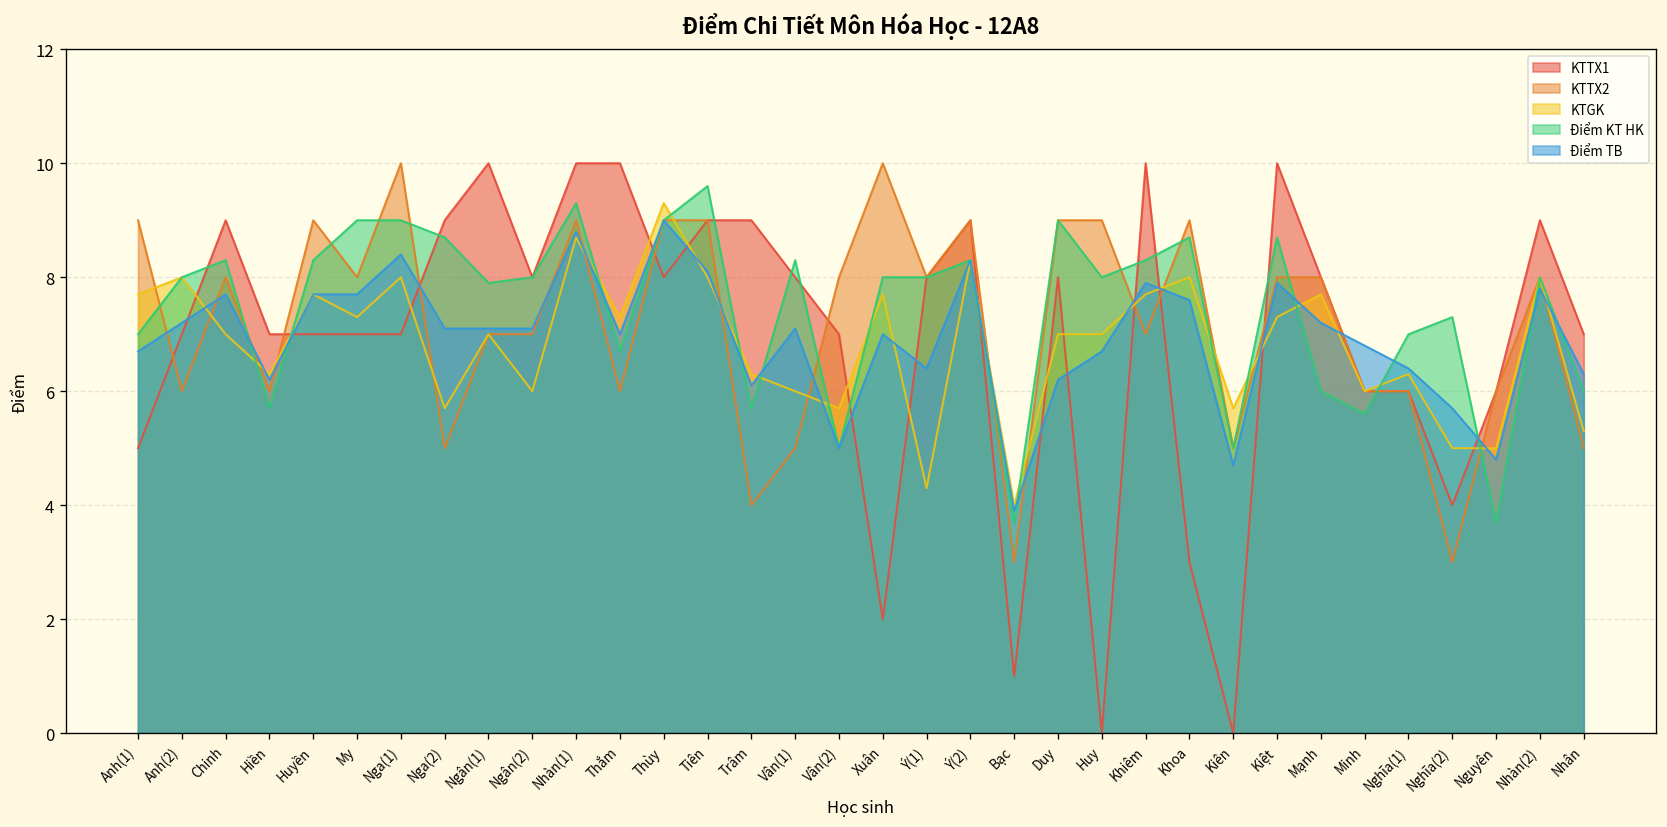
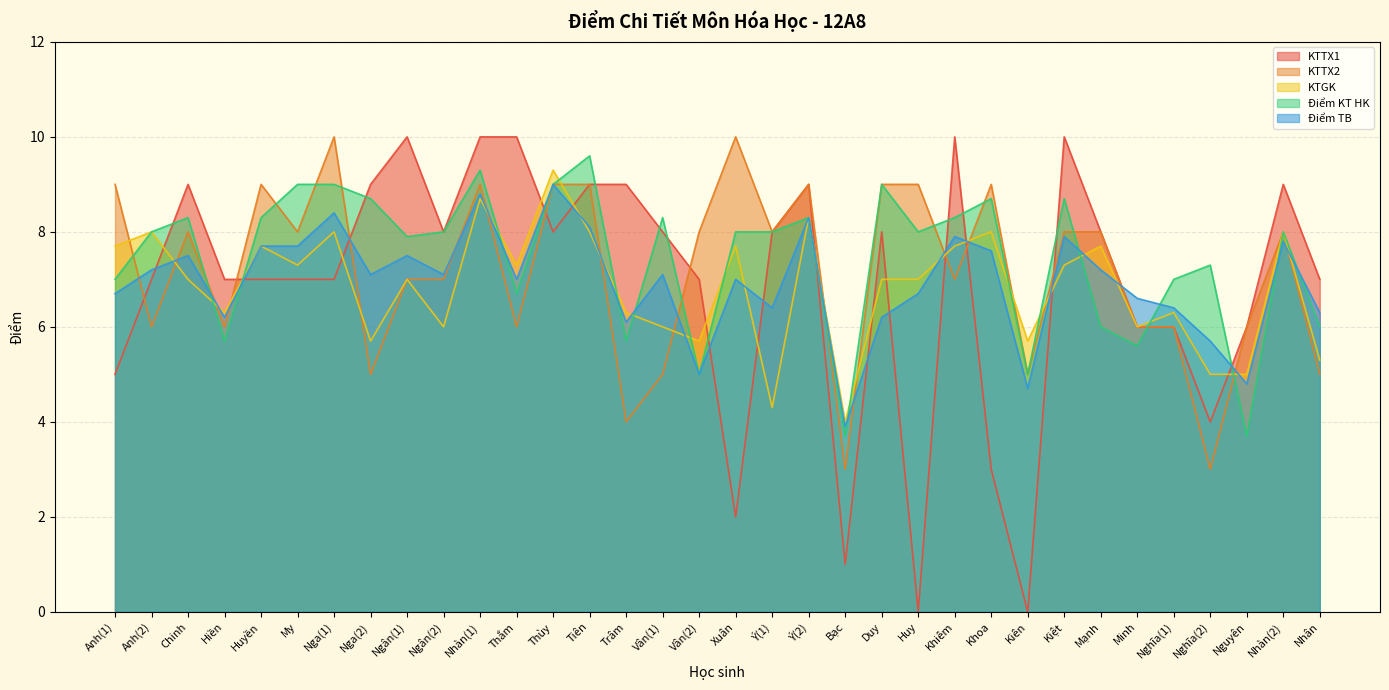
Điểm TB, Chinh: 7.7 -> 7.5
Điểm TB, Ngân(1): 7.1 -> 7.5
Điểm TB, Minh: 6.8 -> 6.6
